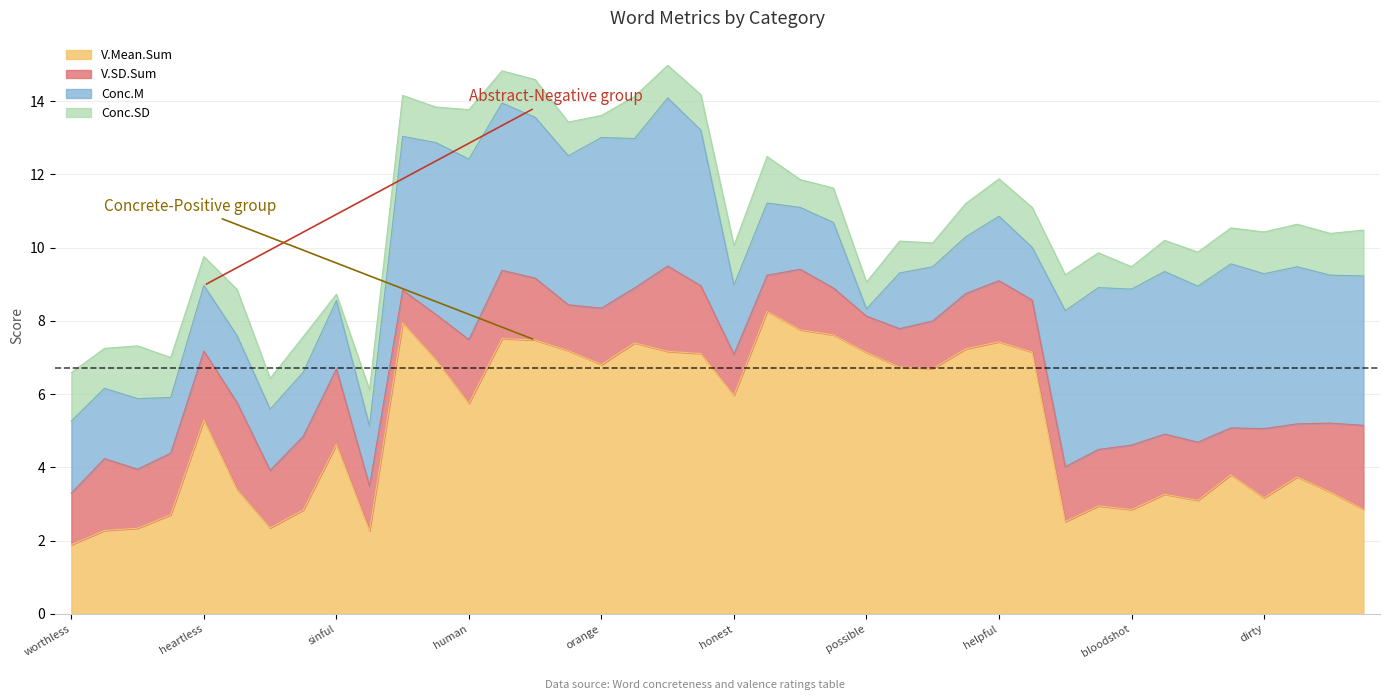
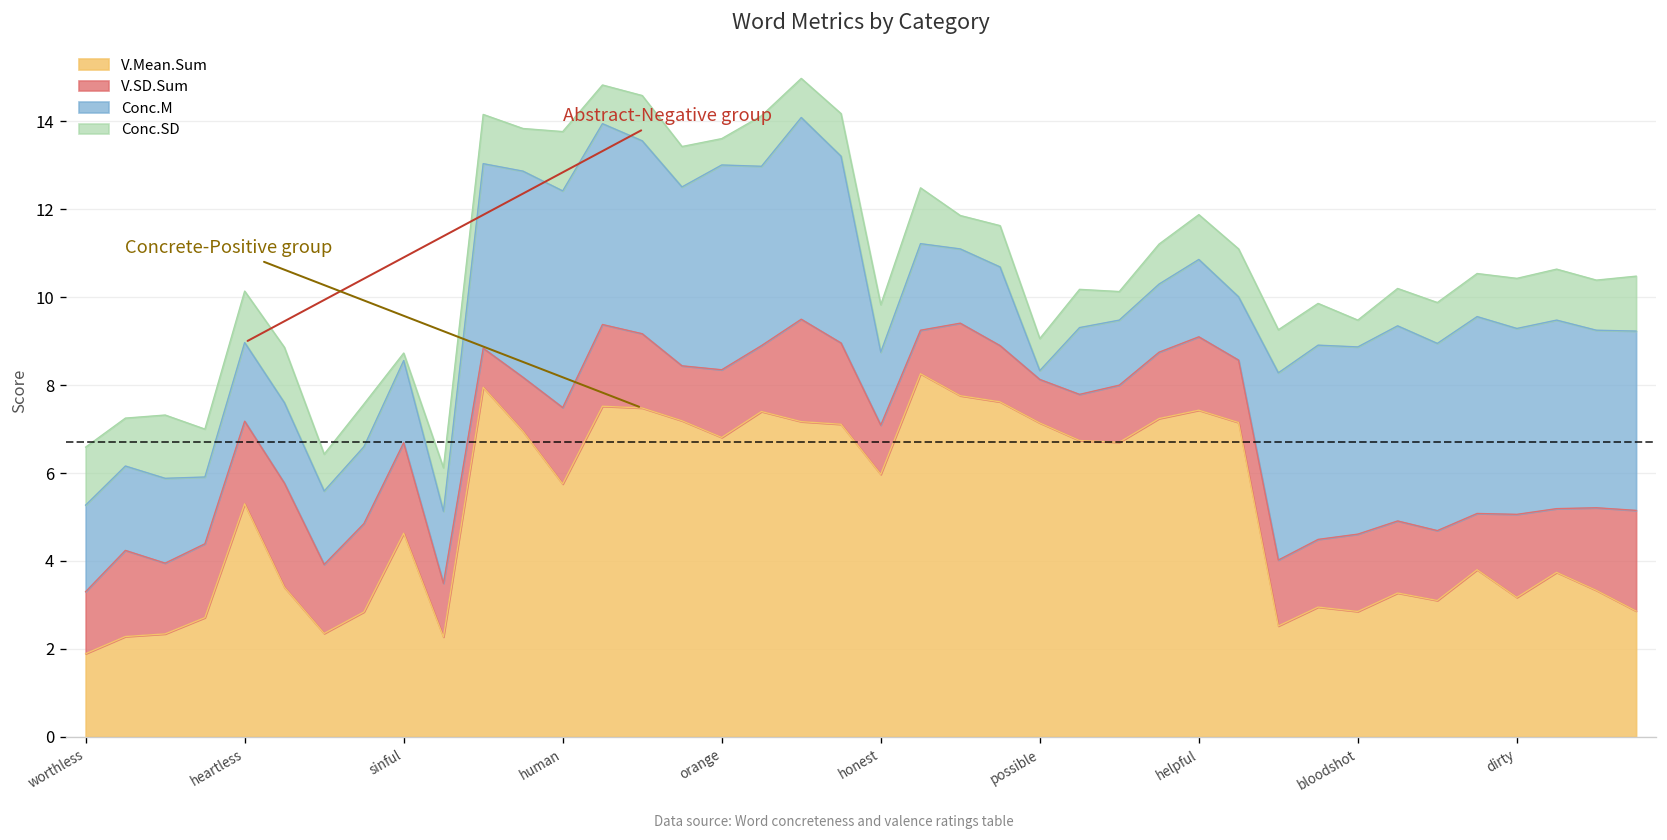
Conc.SD, heartless: 0.8 -> 1.2
Conc.M, honest: 1.9 -> 1.7
